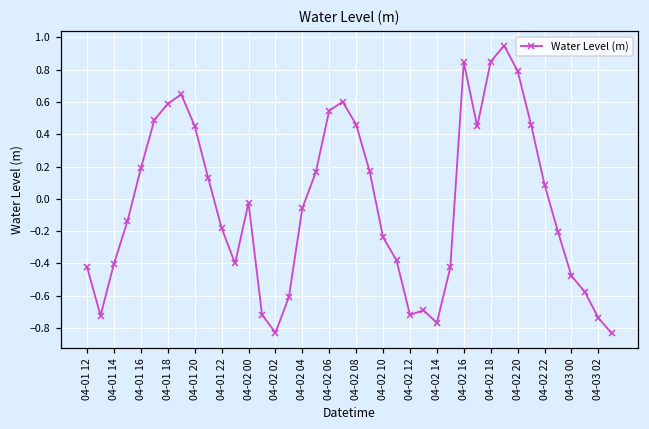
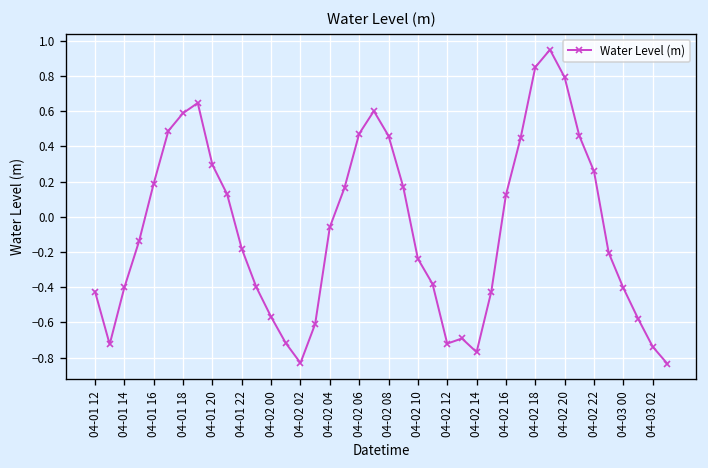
04-01 20: 0.45 -> 0.30
04-02 00: -0.02 -> -0.57
04-02 06: 0.55 -> 0.47
04-02 16: 0.85 -> 0.12
04-02 22: 0.09 -> 0.26
04-03 00: -0.48 -> -0.40
